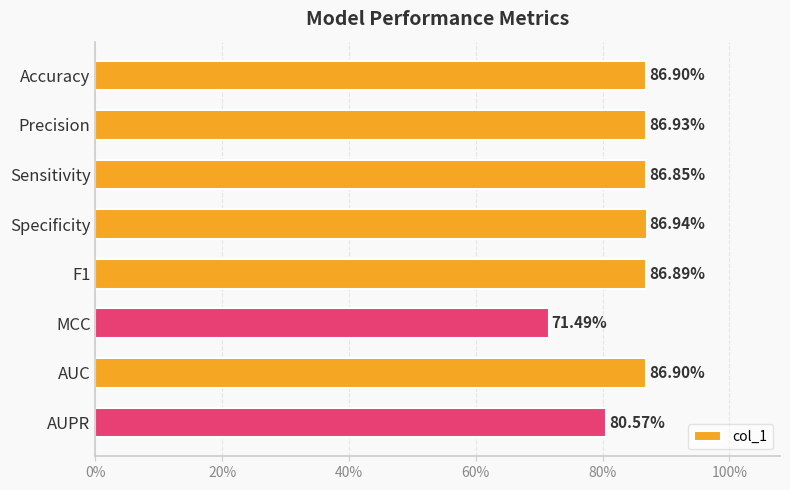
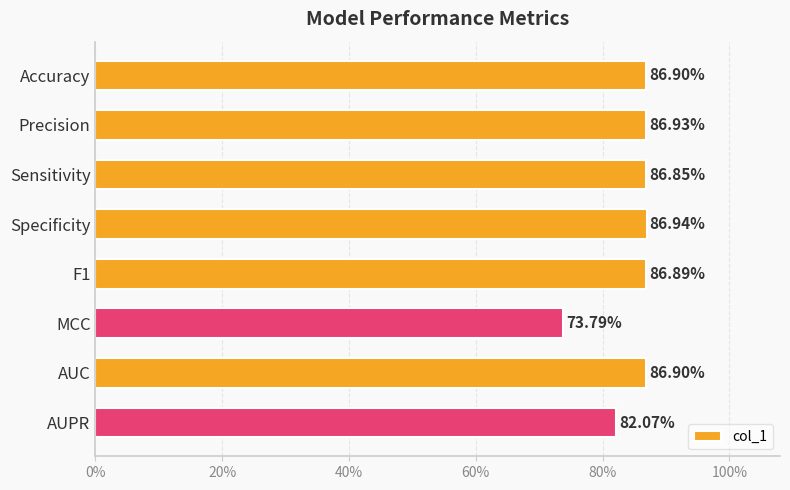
MCC: 71.49% -> 73.79%
AUPR: 80.57% -> 82.07%
